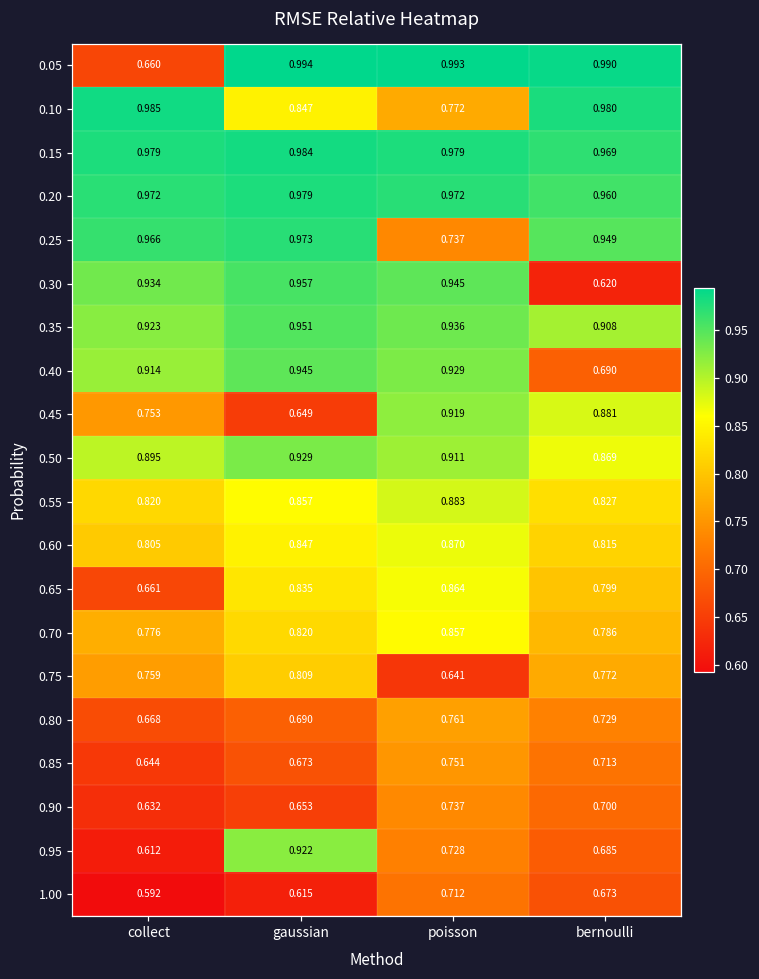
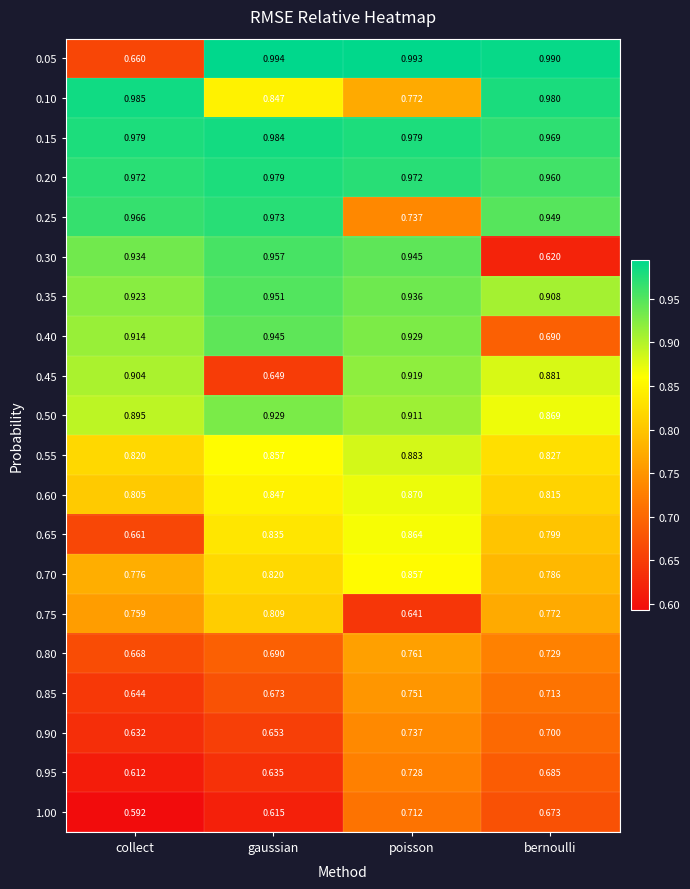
0.45, collect: 0.753 -> 0.904
0.95, gaussian: 0.922 -> 0.635
